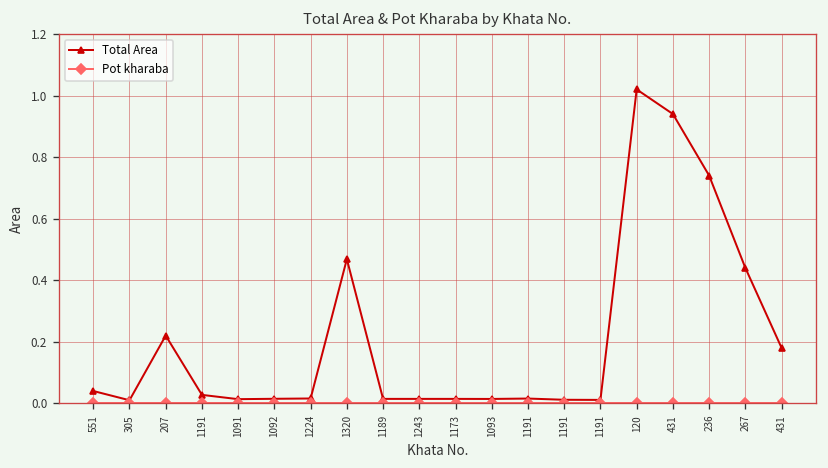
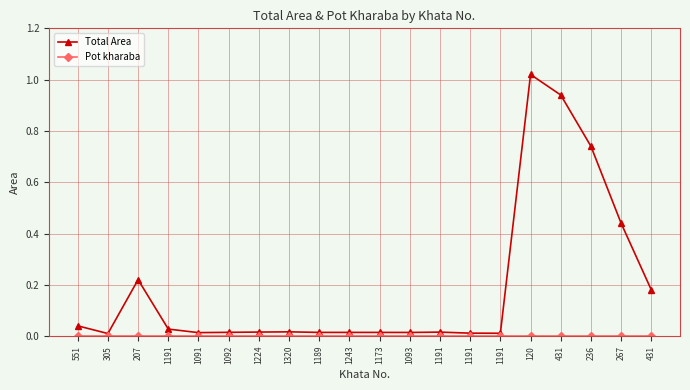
Total Area, 1320: 0.47 -> 0.02
